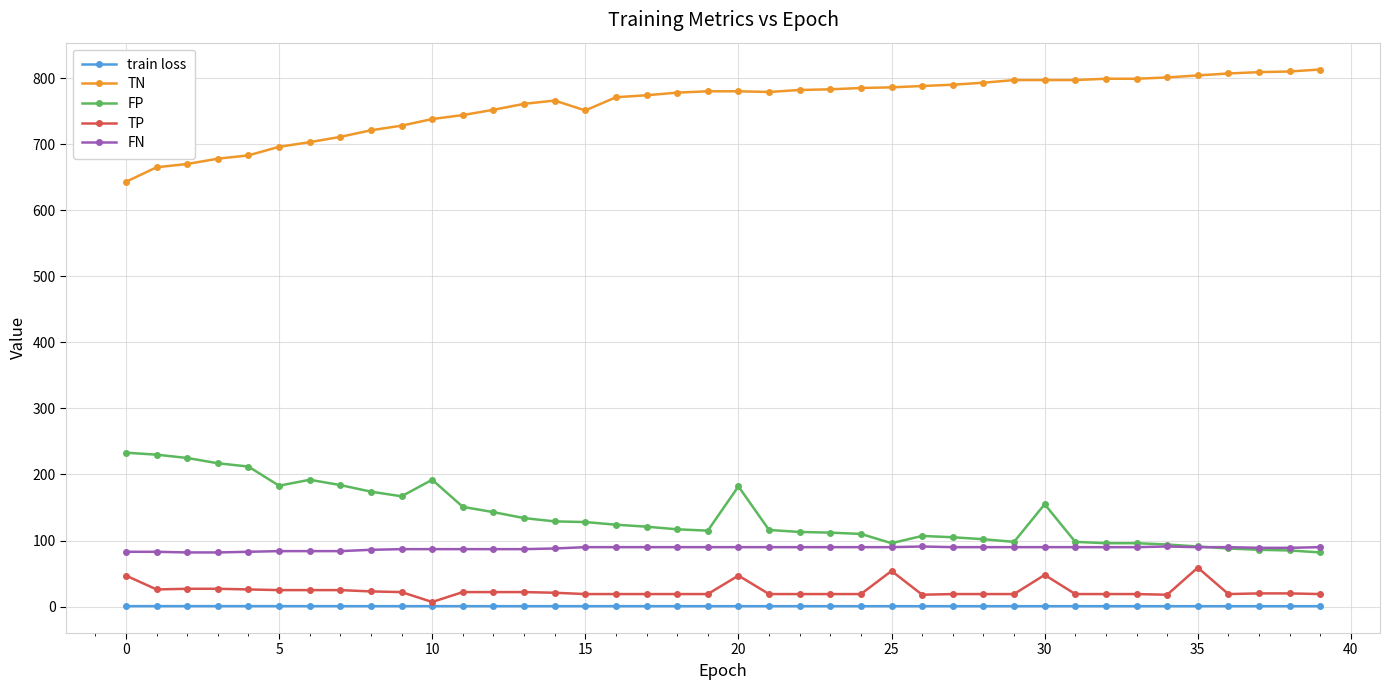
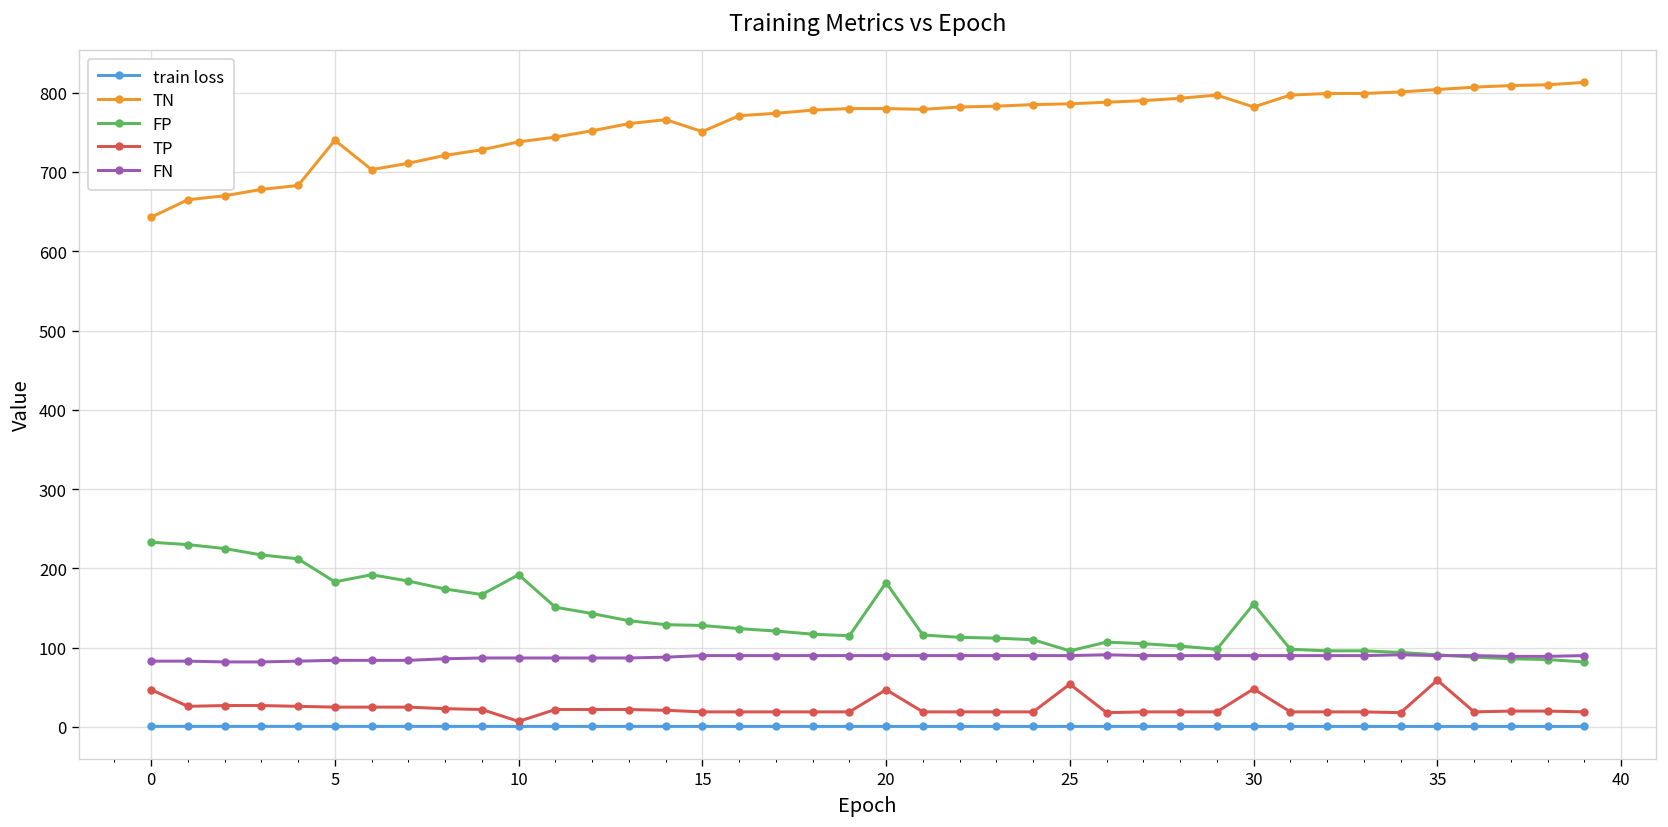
TN, 5: 700 -> 740
TN, 30: 800 -> 780
